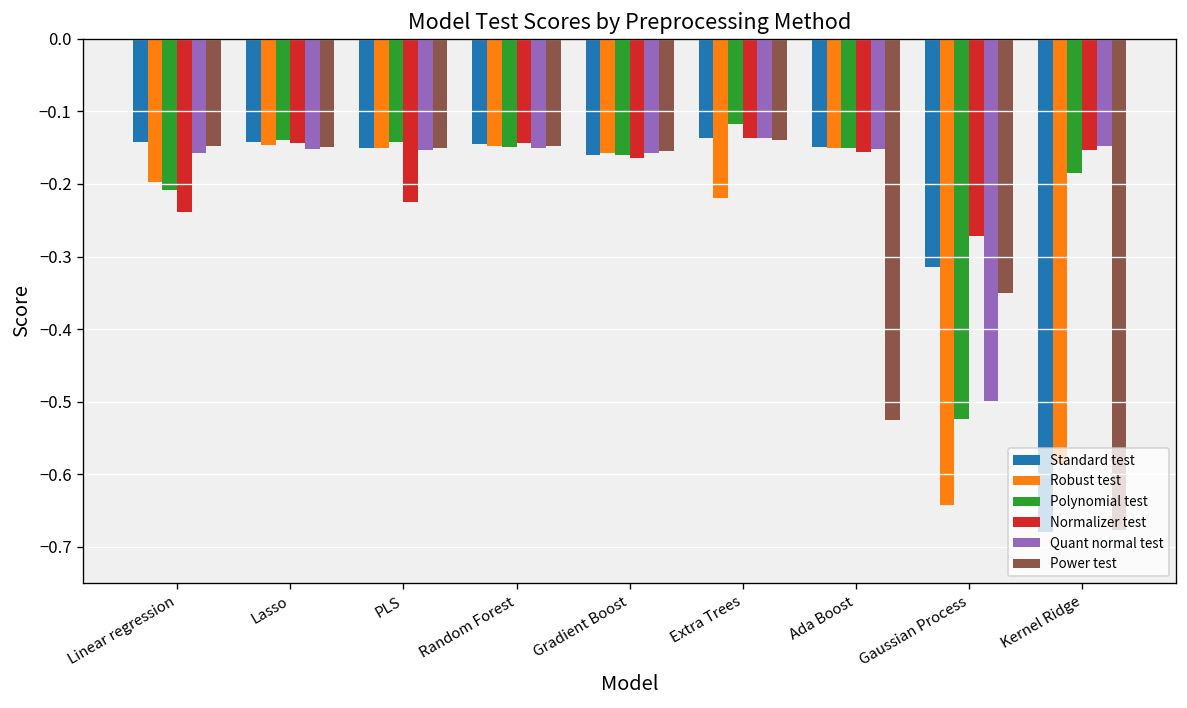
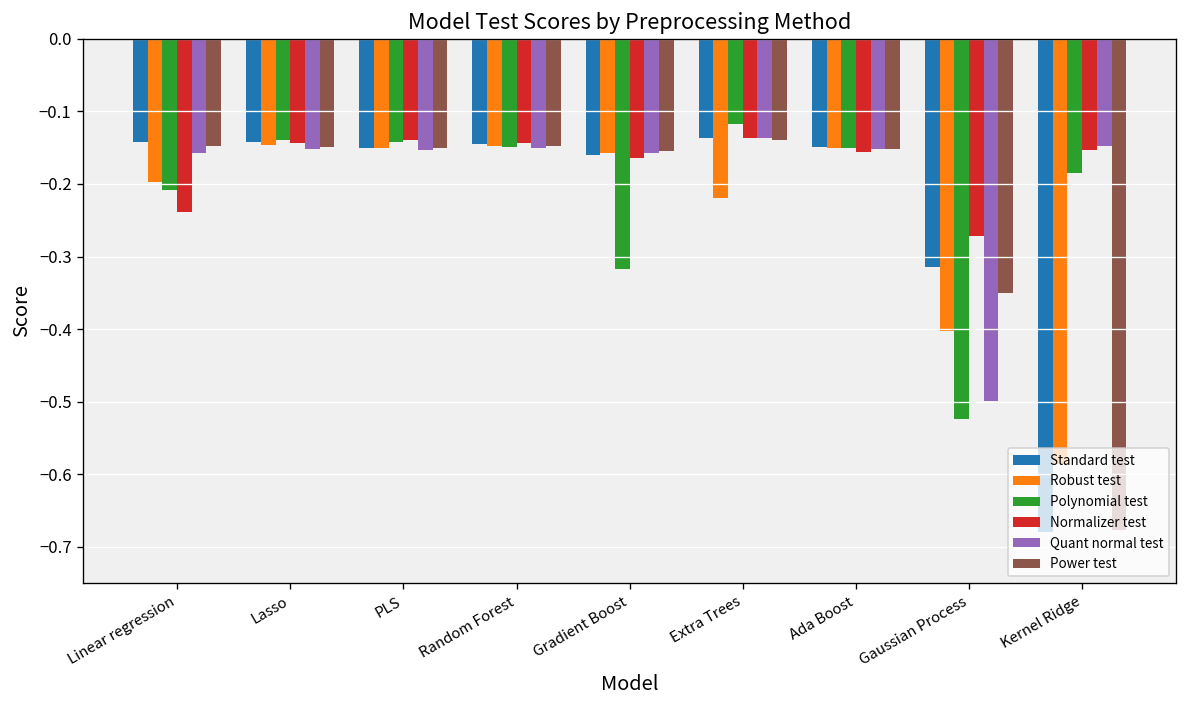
Normalizer test, PLS: -0.22 -> -0.14
Polynomial test, Gradient Boost: -0.16 -> -0.32
Power test, Ada Boost: -0.52 -> -0.15
Robust test, Gaussian Process: -0.64 -> -0.40
